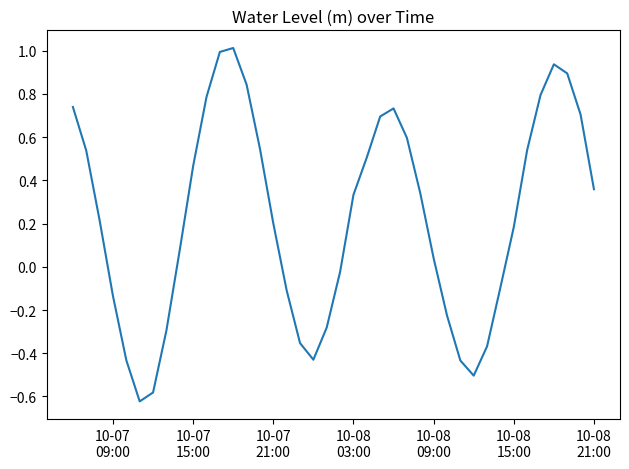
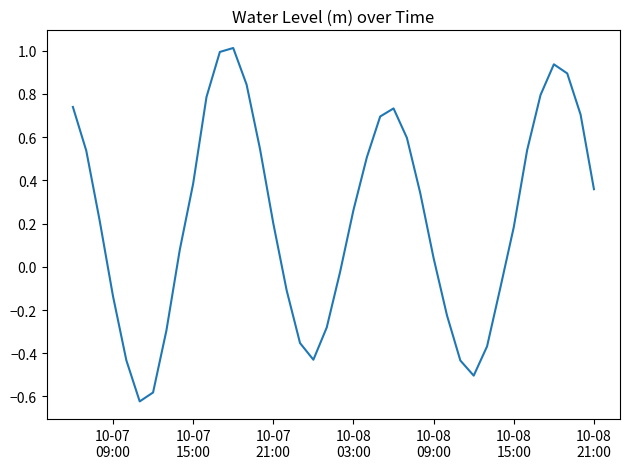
10-07 15:00: 0.47 -> 0.38
10-08 03:00: 0.33 -> 0.26
